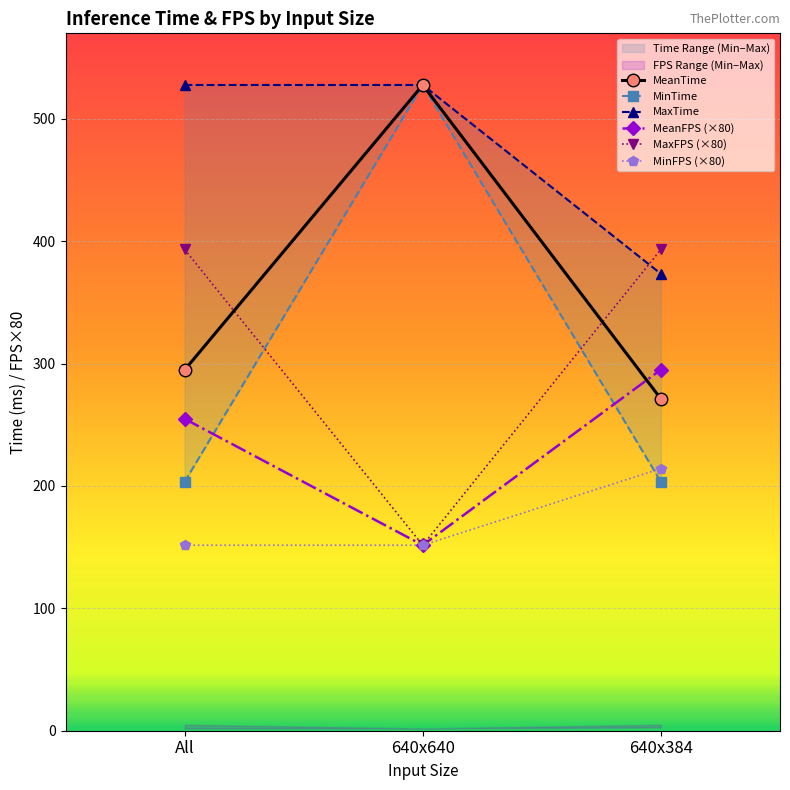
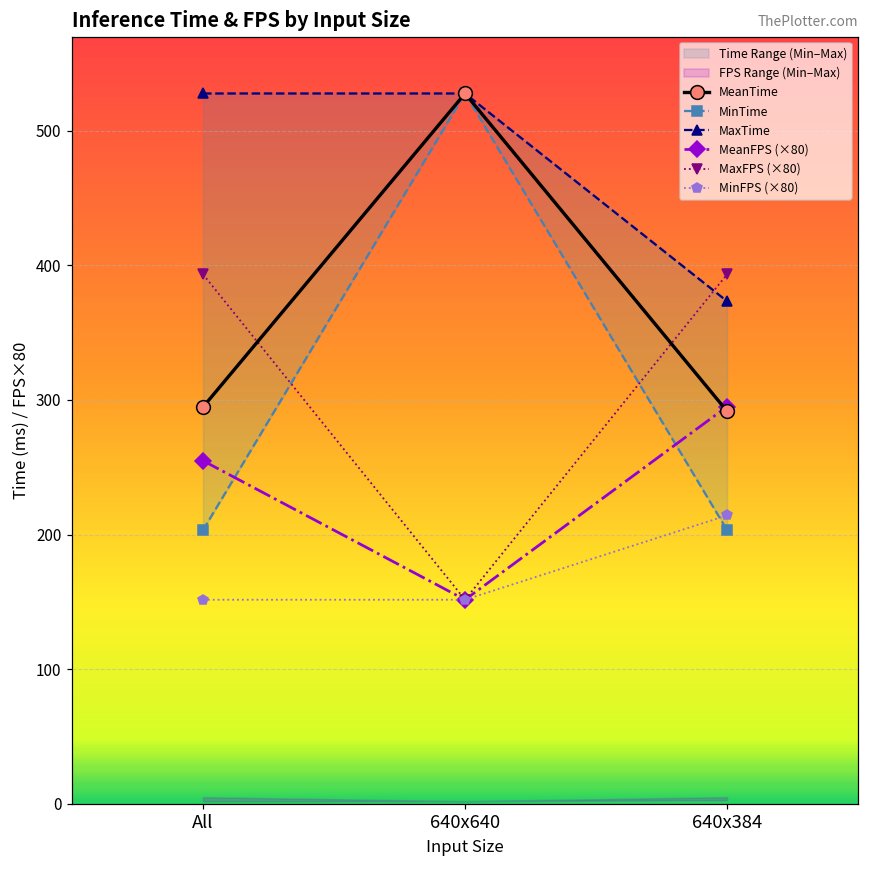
MeanTime, 640x384: 271 -> 292
